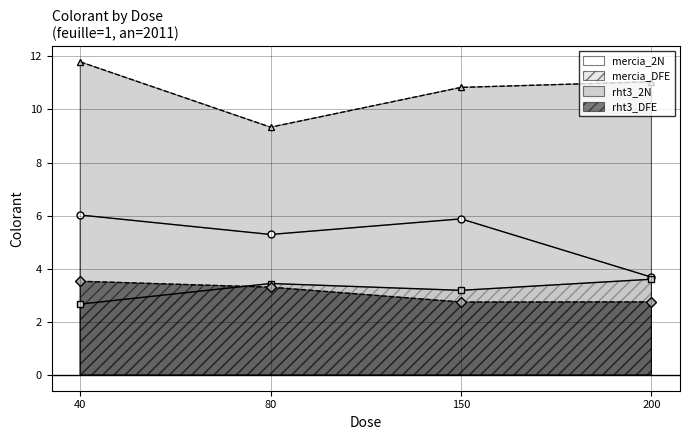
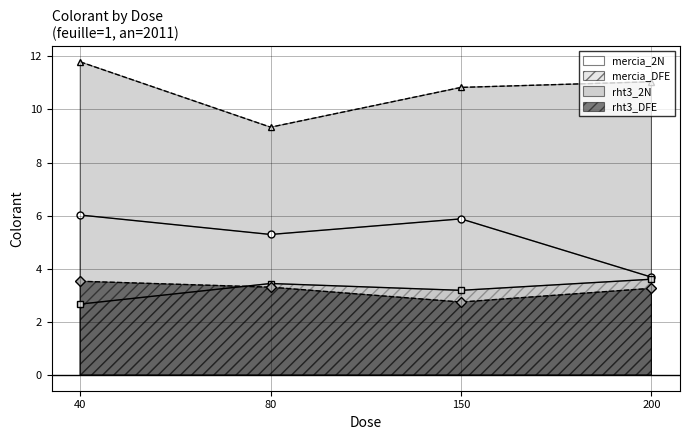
rht3_DFE, 200: 2.8 -> 3.3
